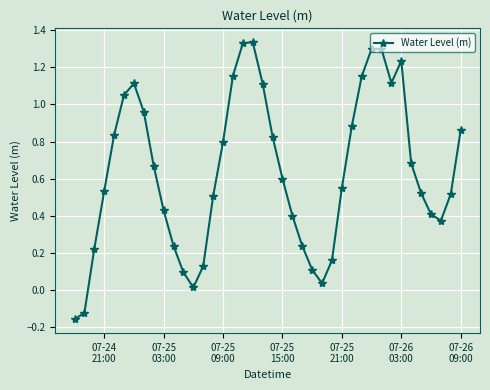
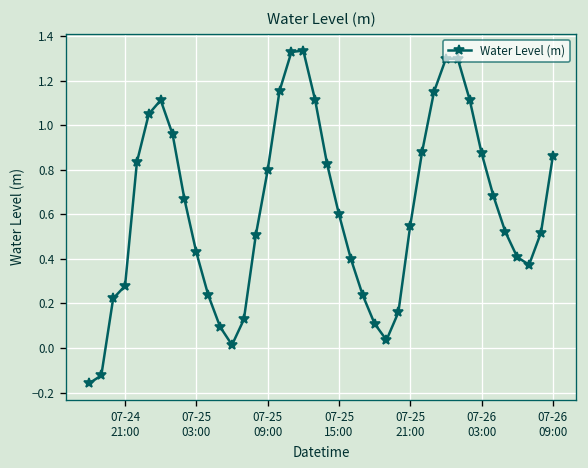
07-24 21:00: 0.53 -> 0.28
07-26 03:00: 1.23 -> 0.88
